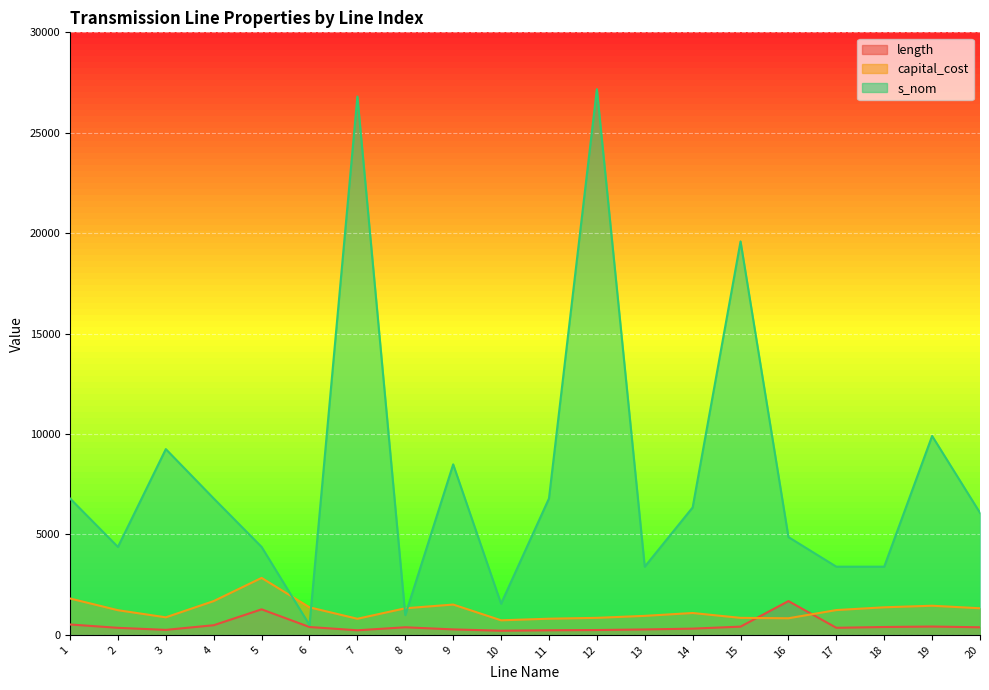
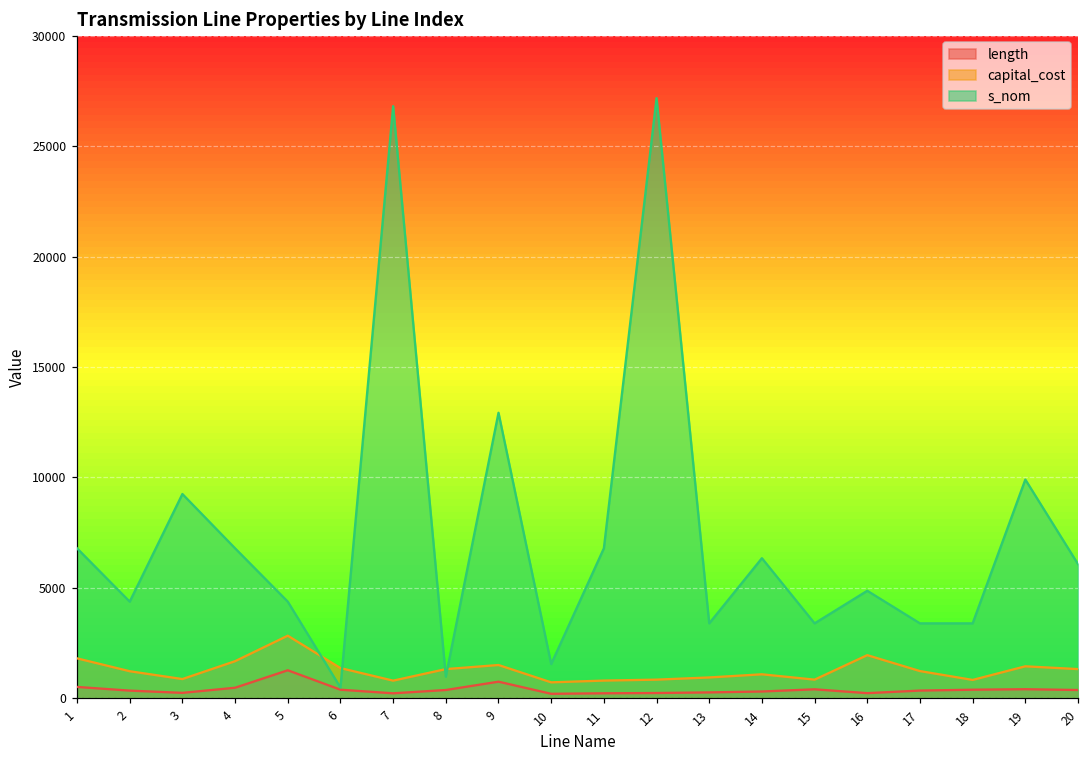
length, 9: 300 -> 800
s_nom, 9: 8500 -> 12900
s_nom, 15: 19600 -> 3400
length, 16: 1700 -> 200
capital_cost, 16: 800 -> 2000
capital_cost, 18: 1400 -> 800
